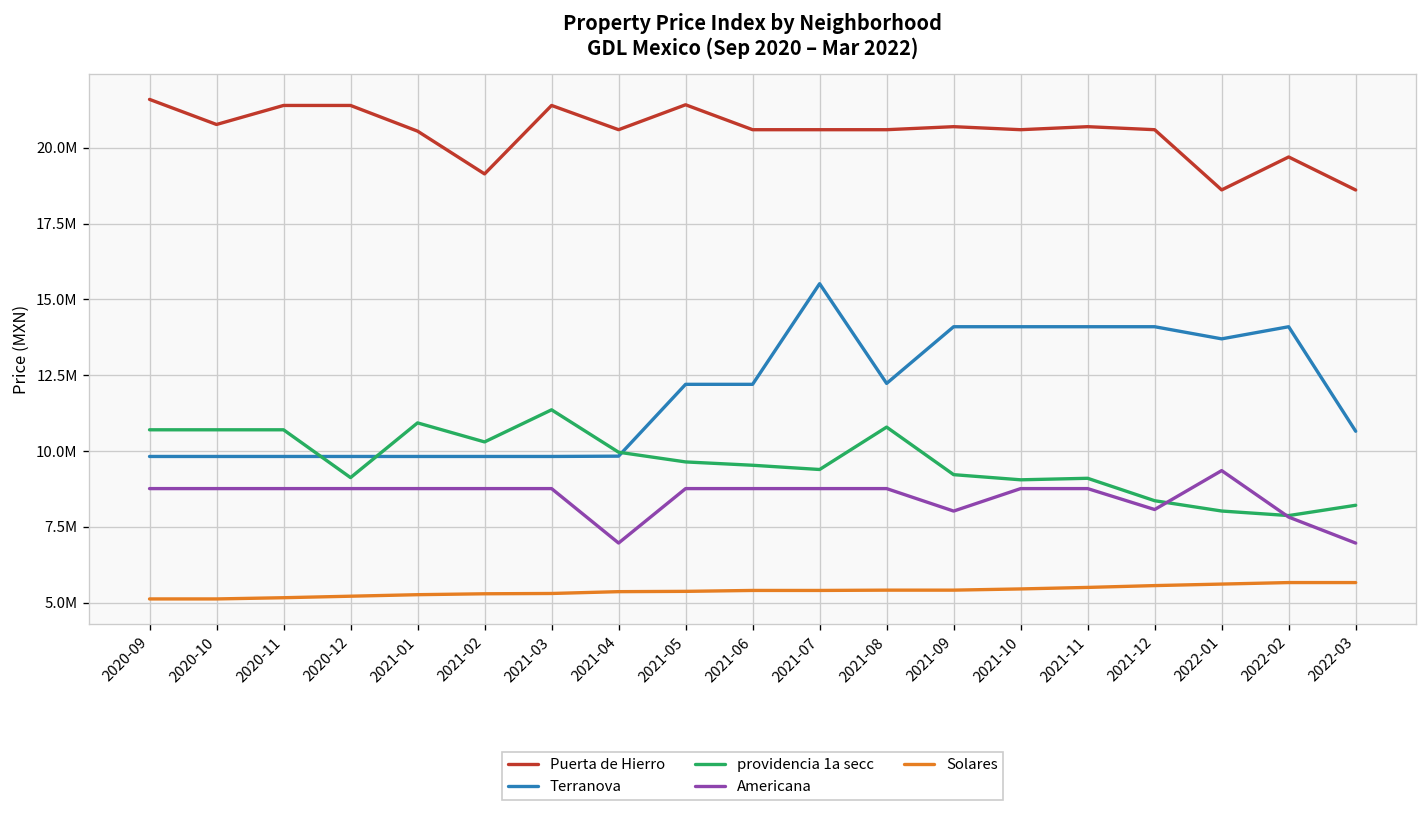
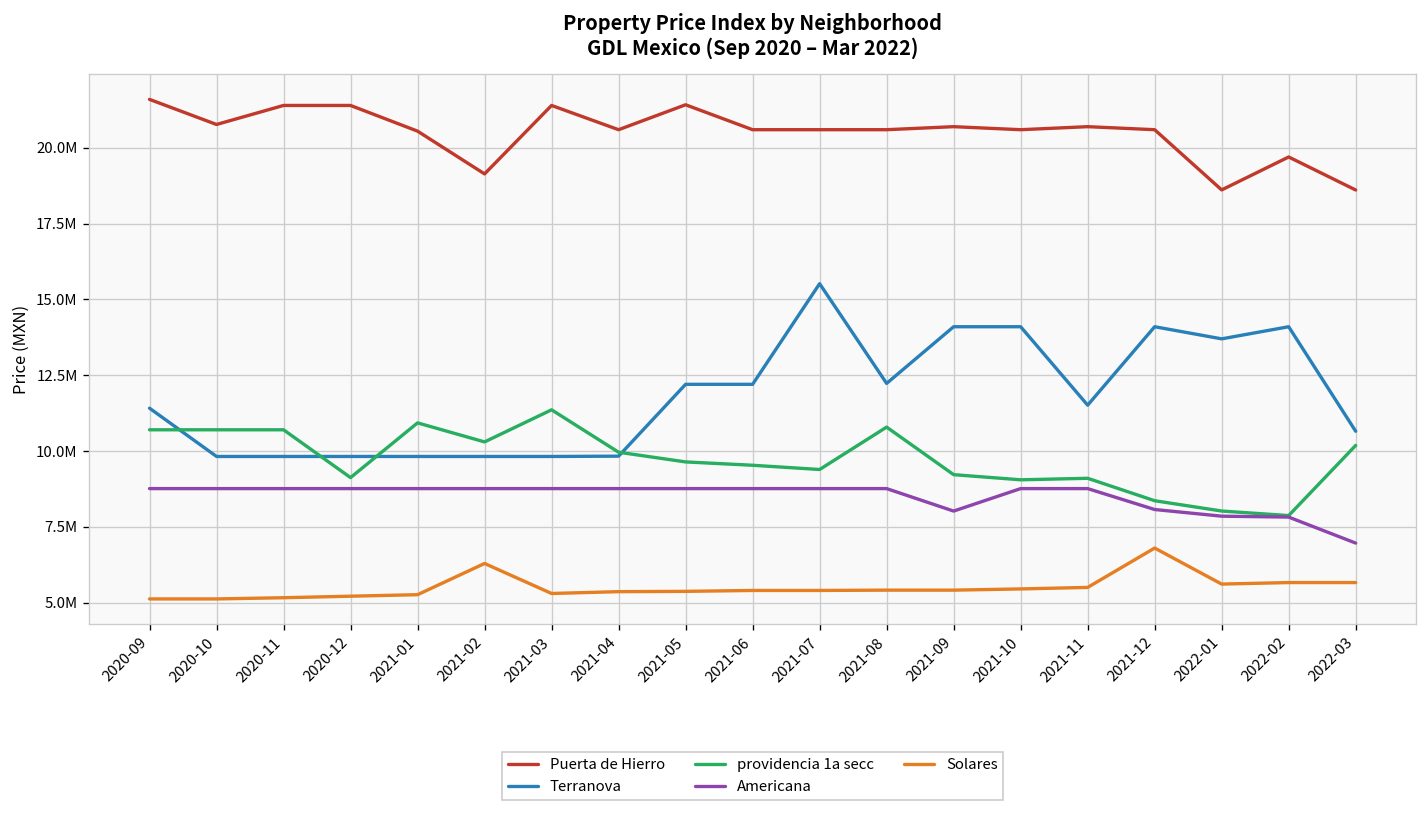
Terranova, 2020-09: 9800000 -> 11400000
Solares, 2021-02: 5300000 -> 6300000
Americana, 2021-04: 7000000 -> 8800000
Terranova, 2021-11: 14100000 -> 11500000
Solares, 2021-12: 5600000 -> 6800000
Americana, 2022-01: 9400000 -> 7900000
providencia 1a secc, 2022-03: 8200000 -> 10200000
